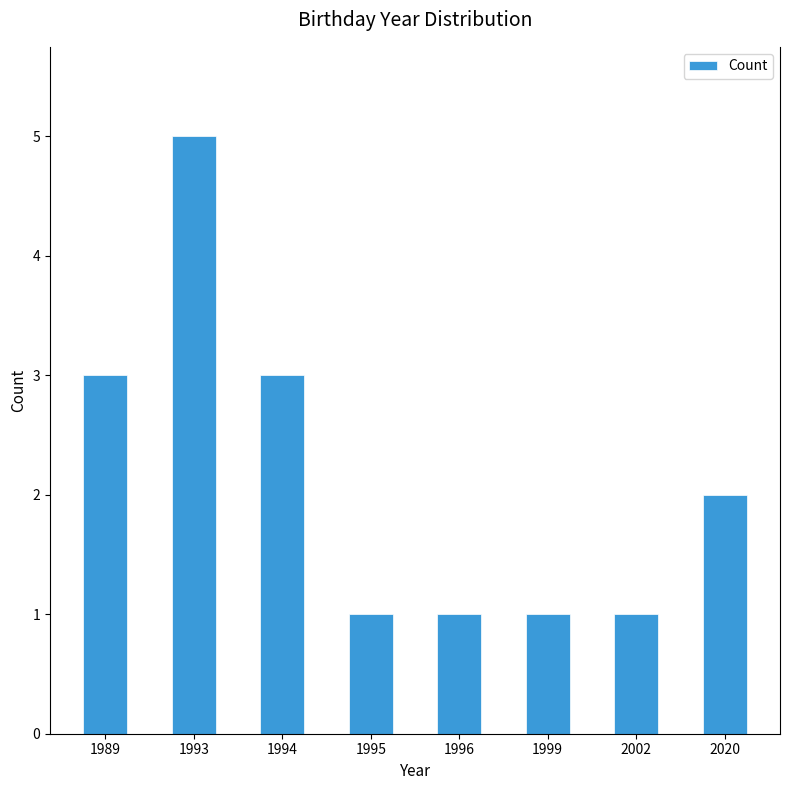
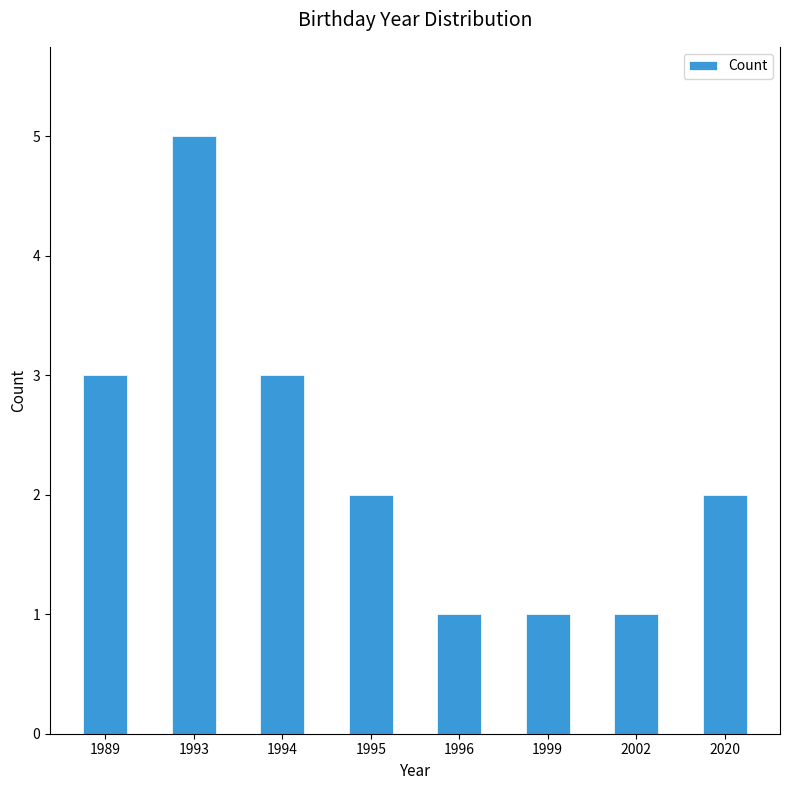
1995: 1 -> 2
